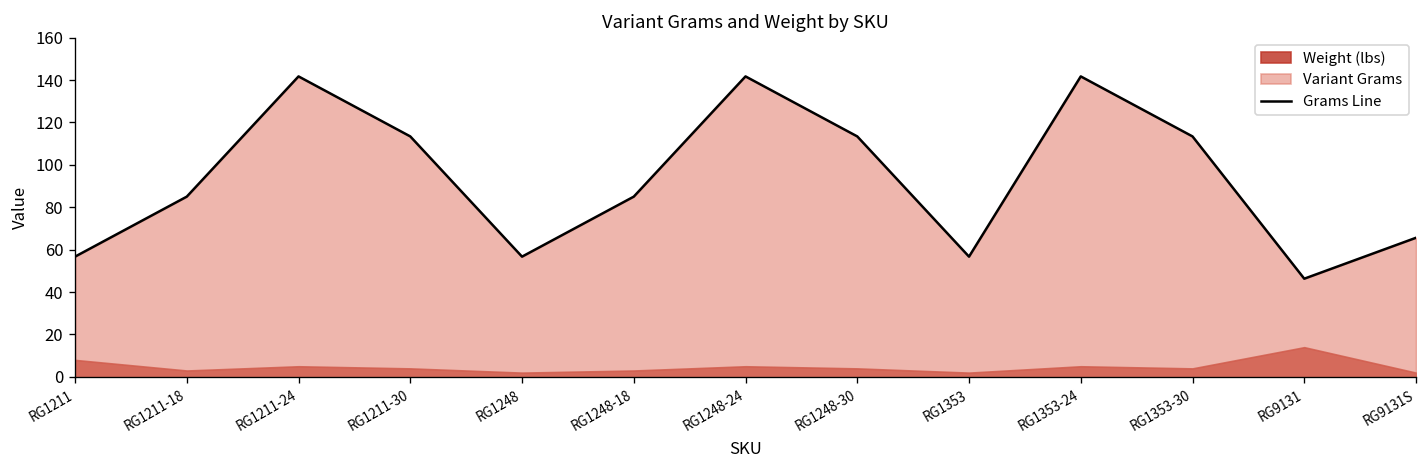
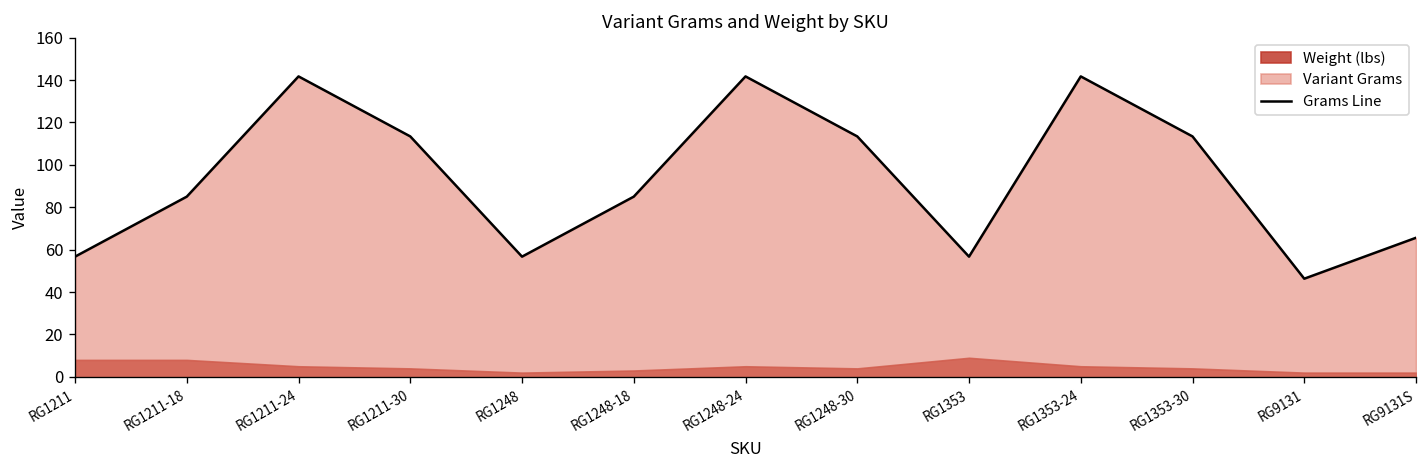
Weight (lbs), RG1211-18: 3 -> 8
Weight (lbs), RG1353: 2 -> 9
Weight (lbs), RG9131: 14 -> 2
